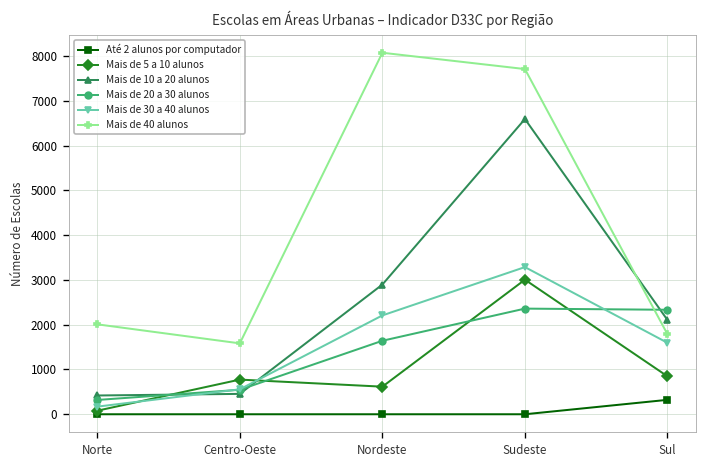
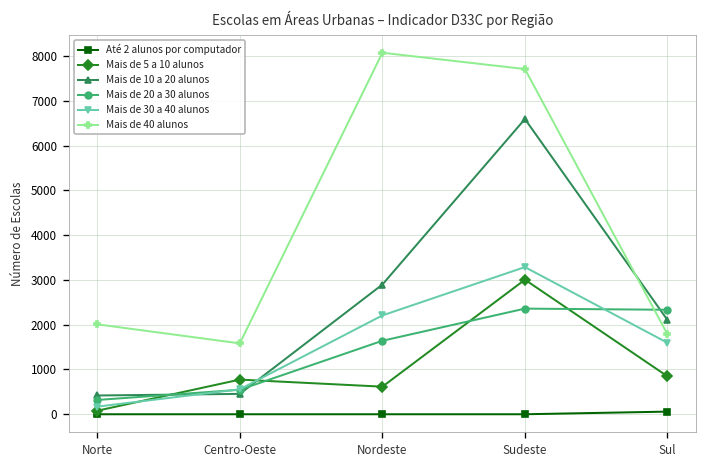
Até 2 alunos por computador, Sul: 300 -> 100
